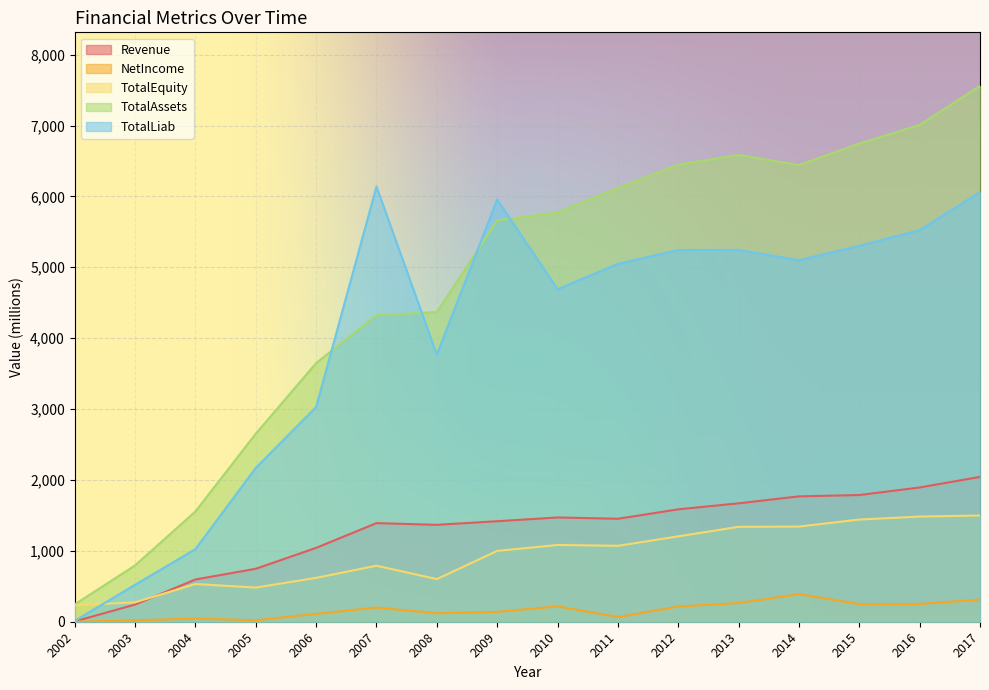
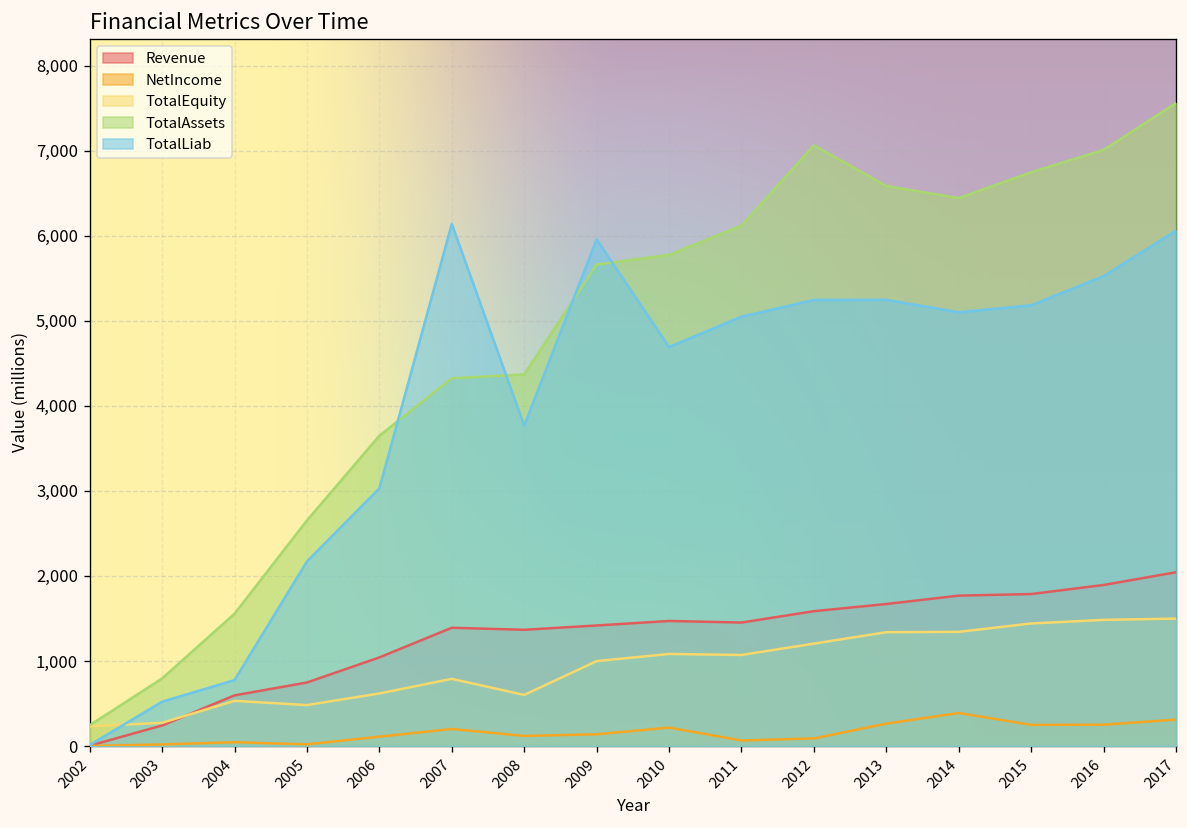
TotalLiab, 2004: 1,000 -> 800
NetIncome, 2012: 200 -> 100
TotalAssets, 2012: 6,400 -> 7,100
TotalLiab, 2015: 5,300 -> 5,200
